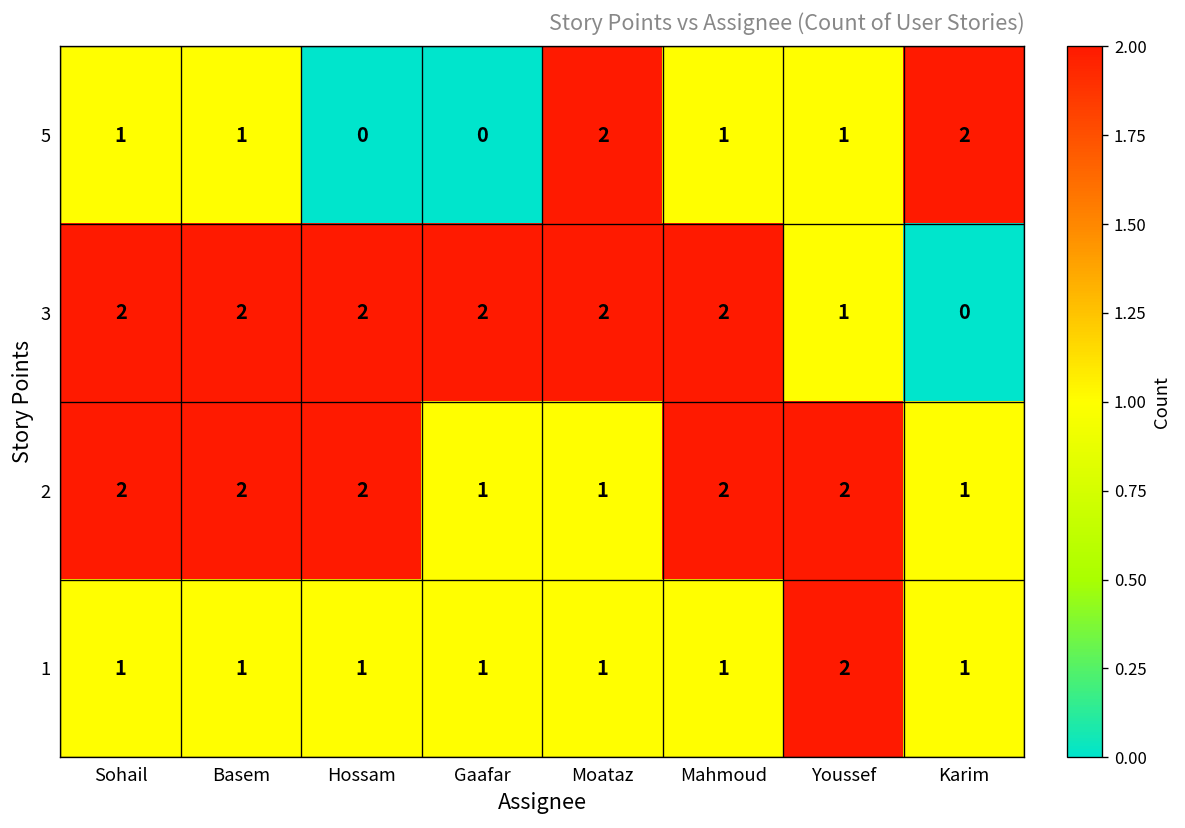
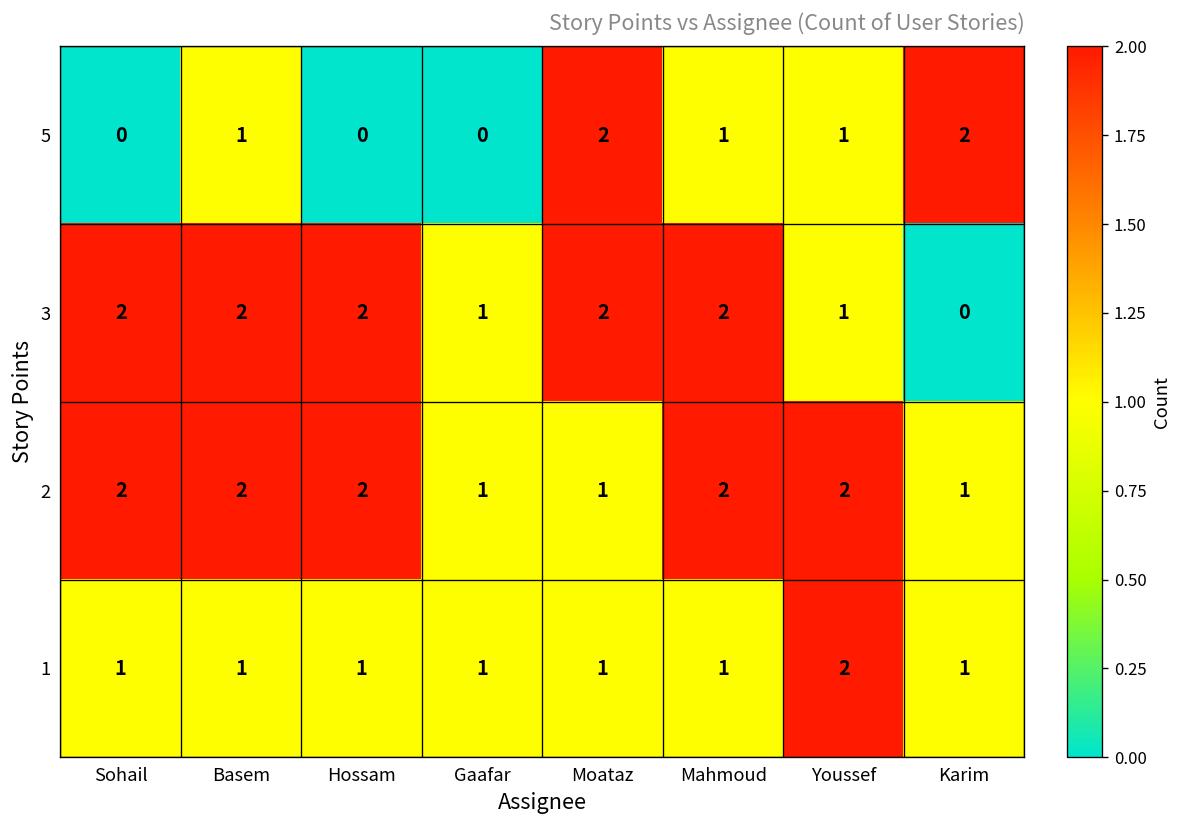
5, Sohail: 1 -> 0
3, Gaafar: 2 -> 1
